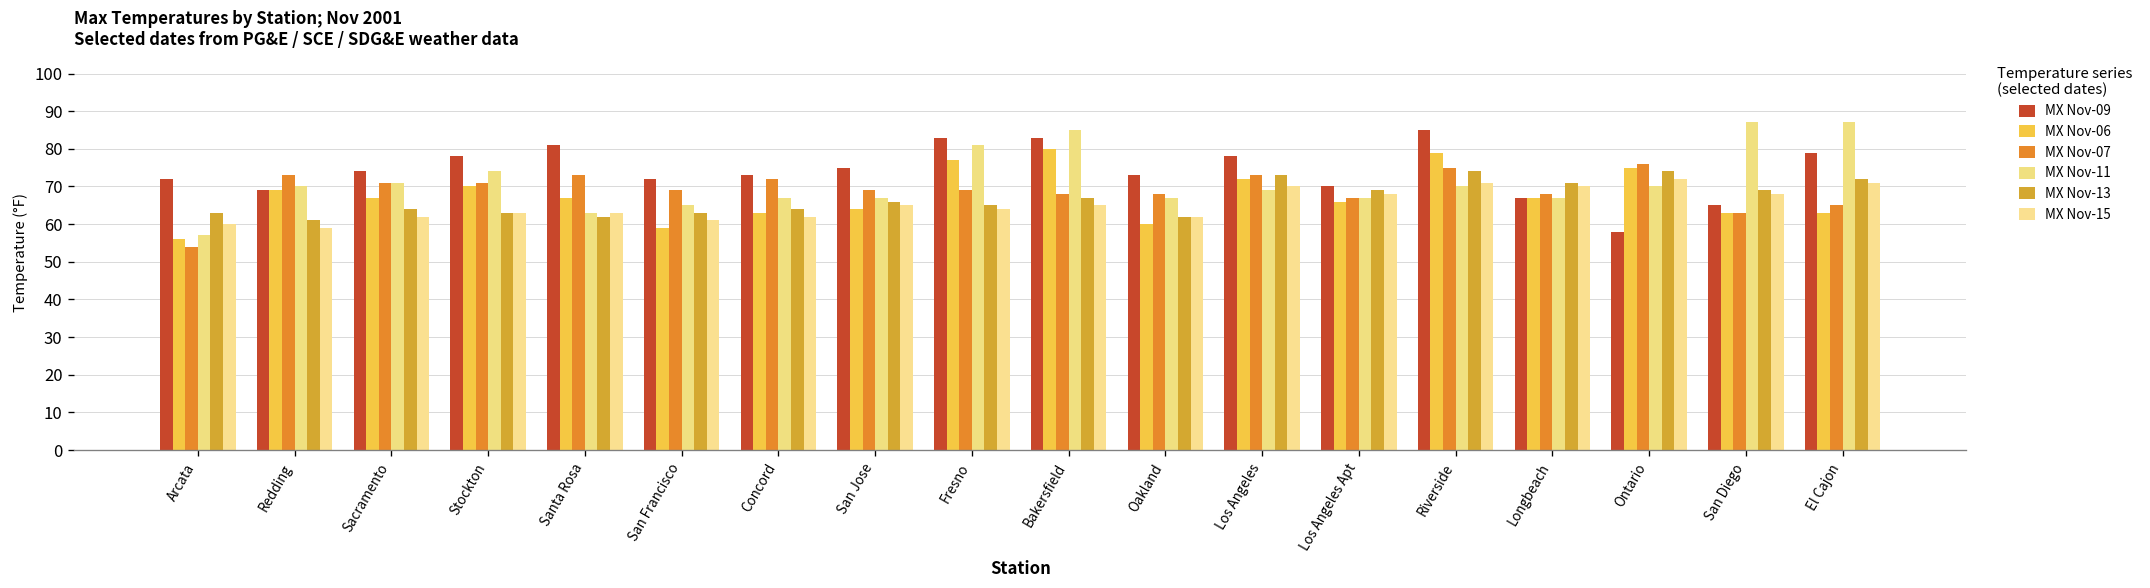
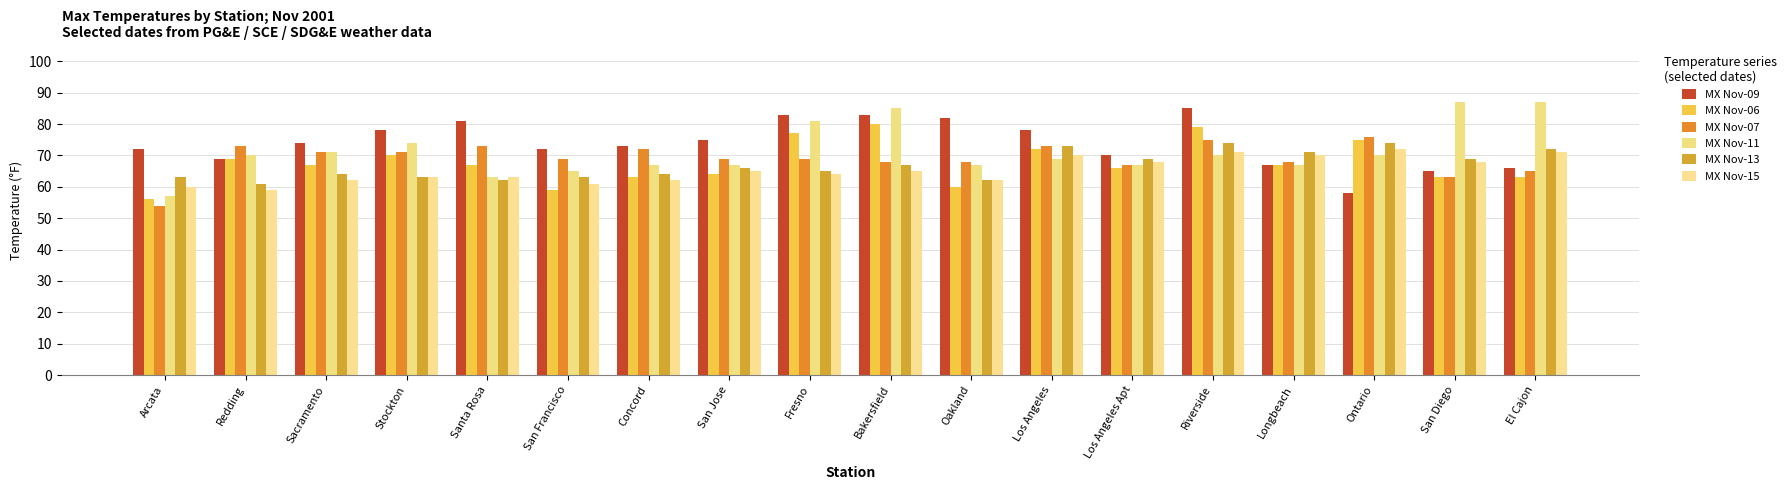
MX Nov-09, Oakland: 73 -> 82
MX Nov-09, El Cajon: 79 -> 66
